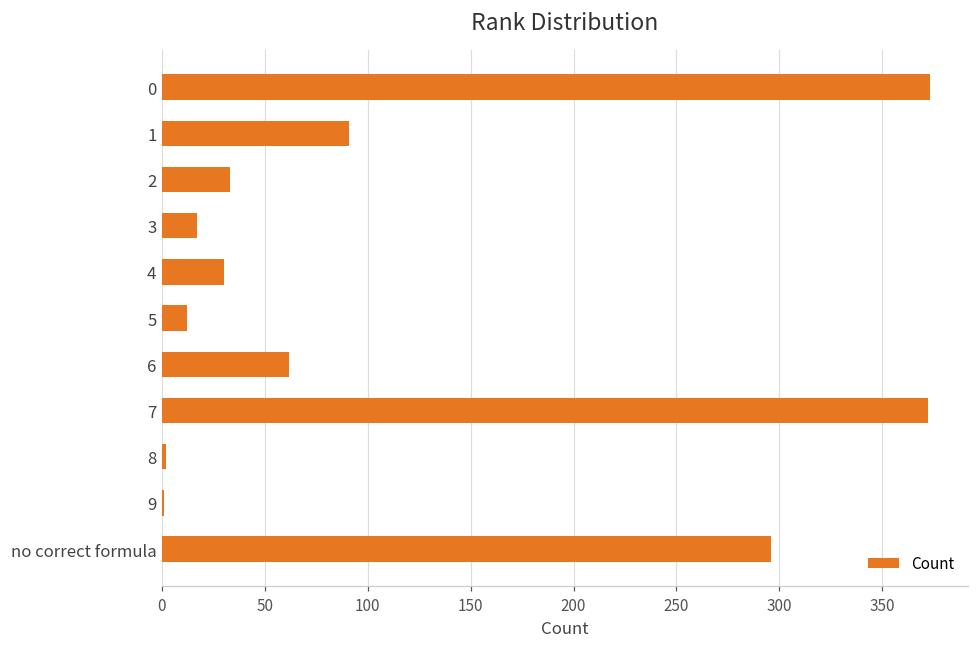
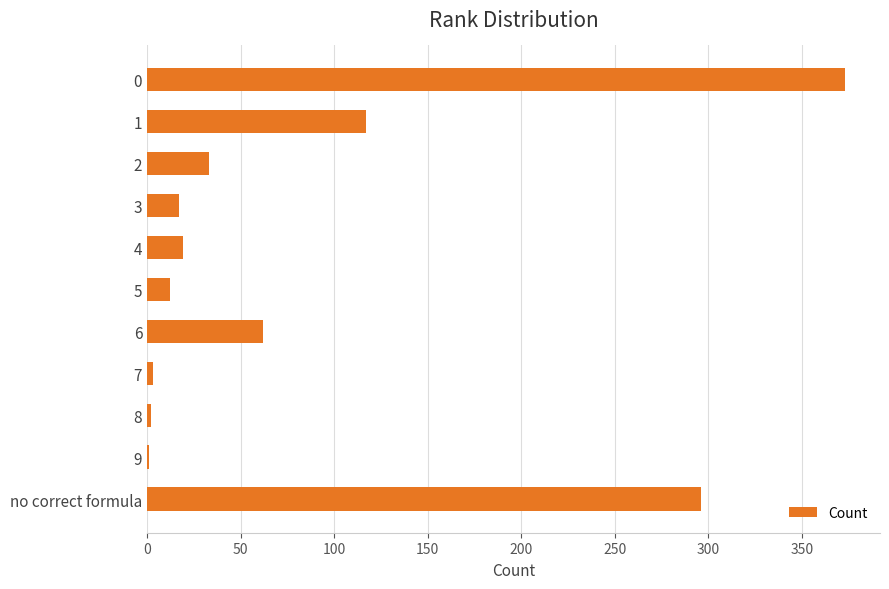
1: 91 -> 117
4: 30 -> 19
7: 372 -> 3
